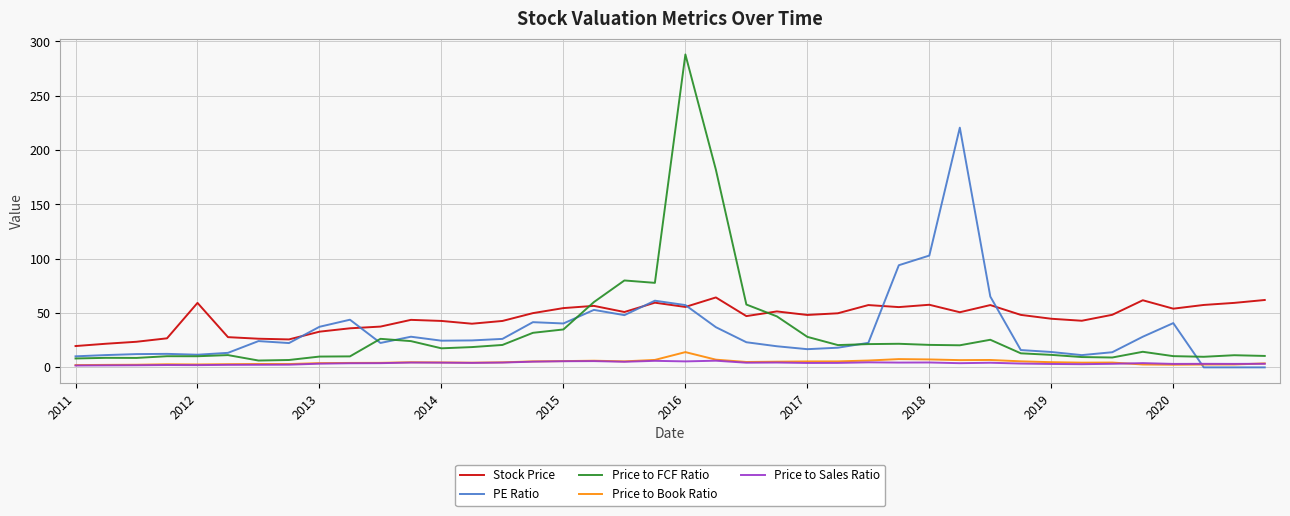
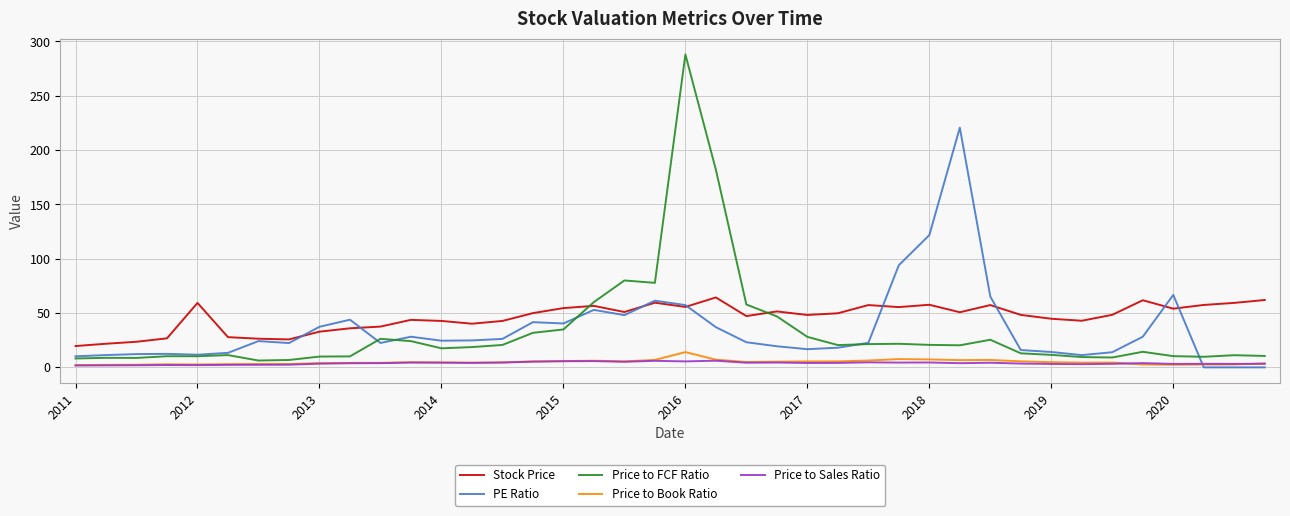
PE Ratio, 2018: 103 -> 122
PE Ratio, 2020: 41 -> 67
